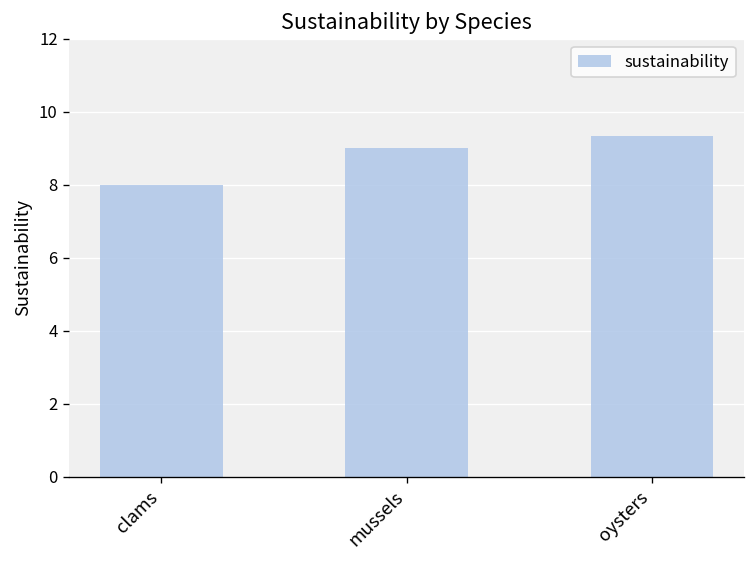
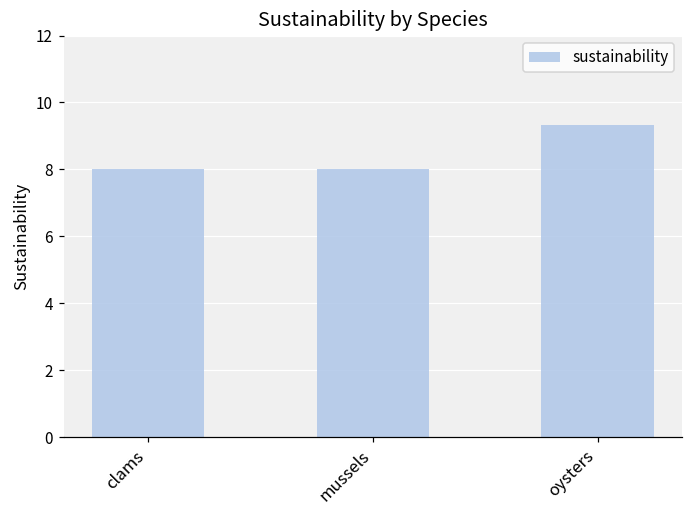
mussels: 9 -> 8
